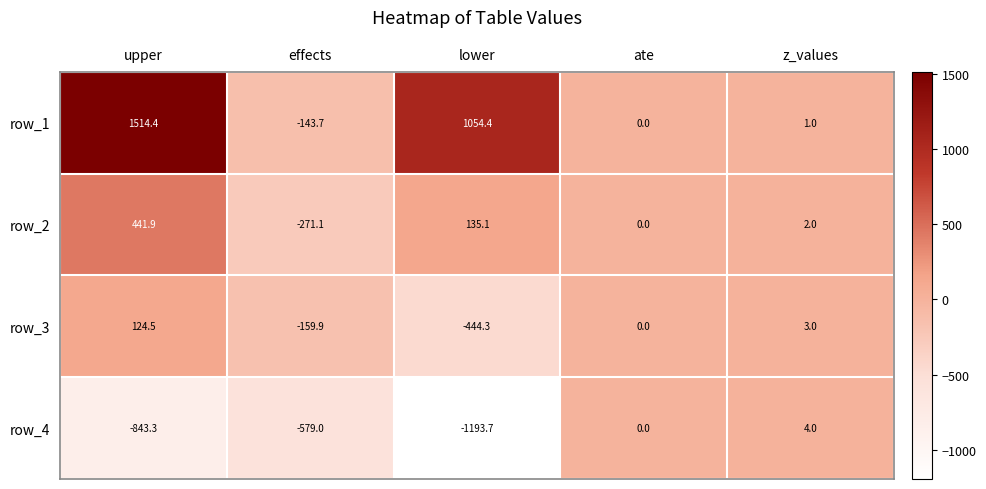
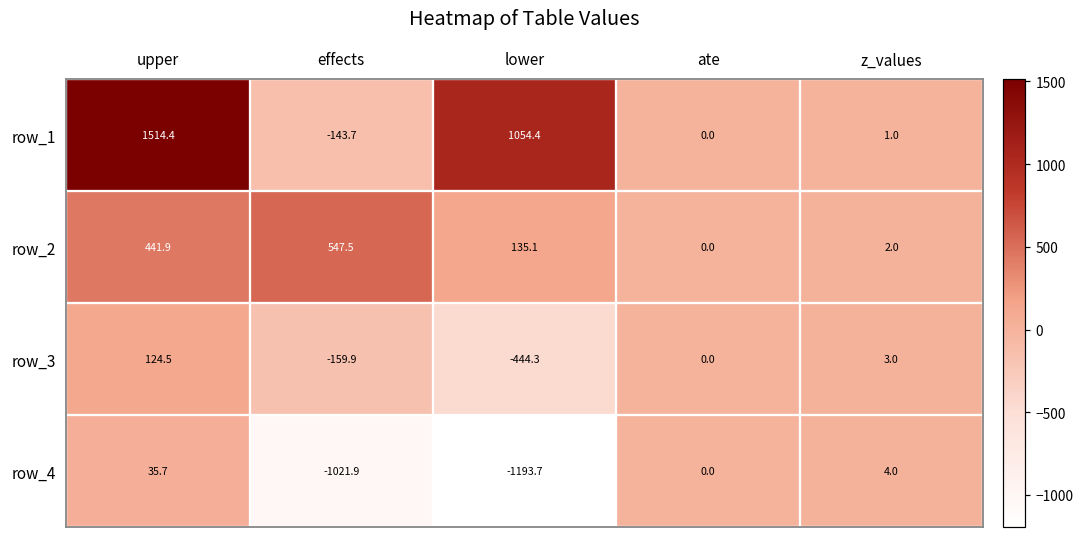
row_2, effects: -271.1 -> 547.5
row_4, upper: -843.3 -> 35.7
row_4, effects: -579.0 -> -1021.9
